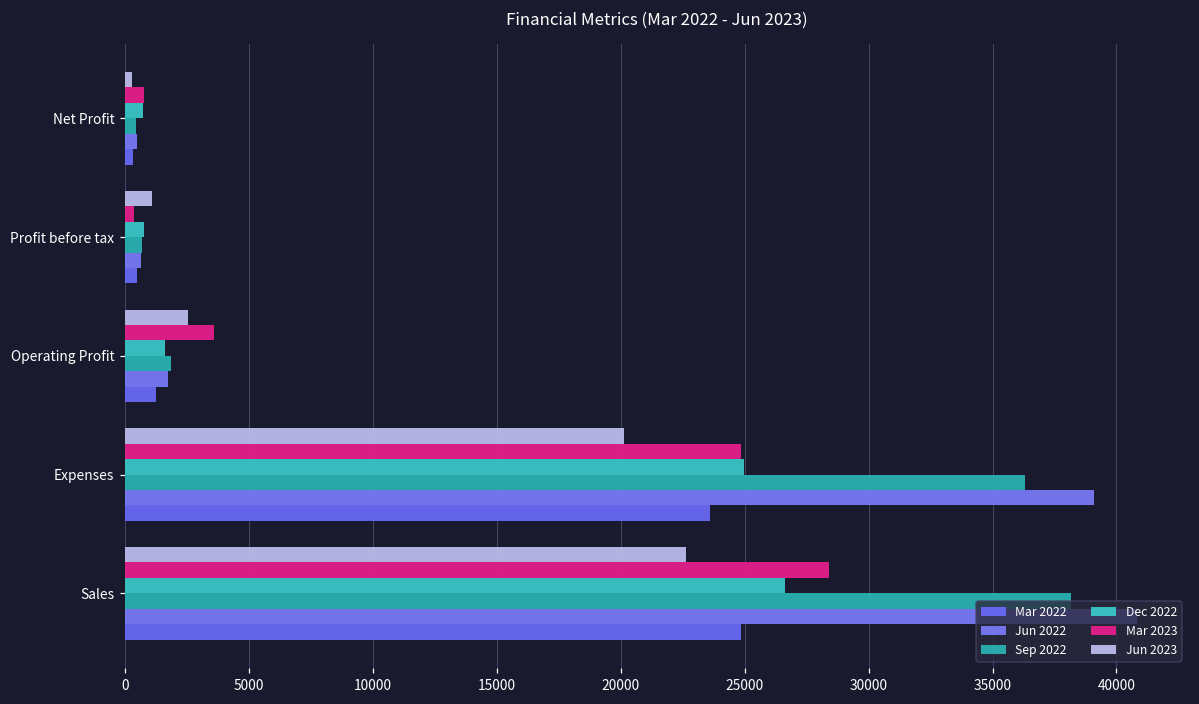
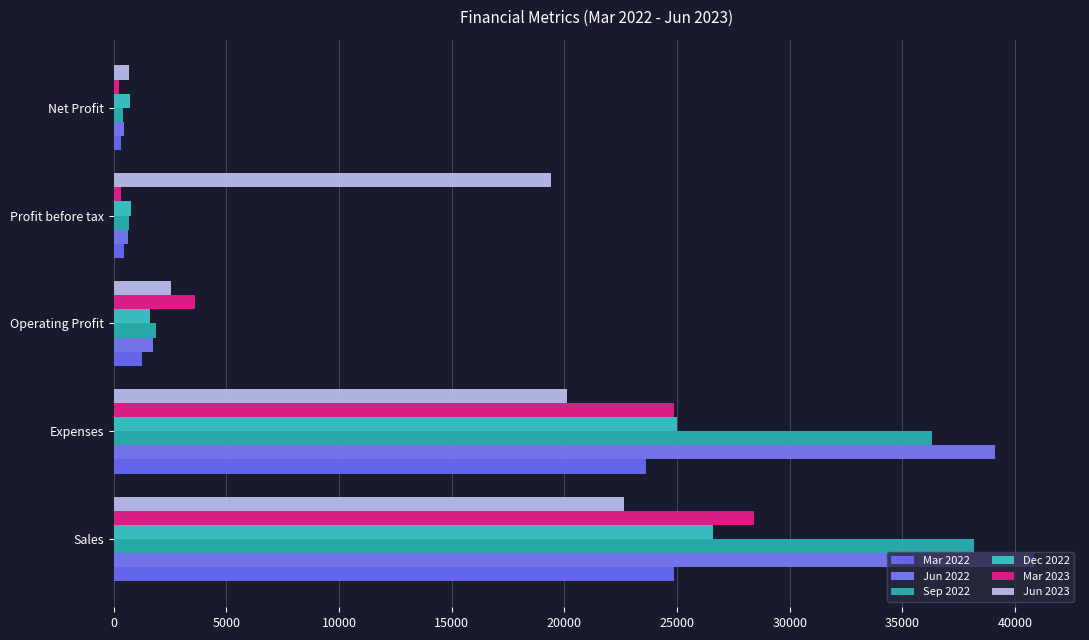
Jun 2023, Net Profit: 300 -> 700
Mar 2023, Net Profit: 800 -> 200
Jun 2023, Profit before tax: 1100 -> 19400
